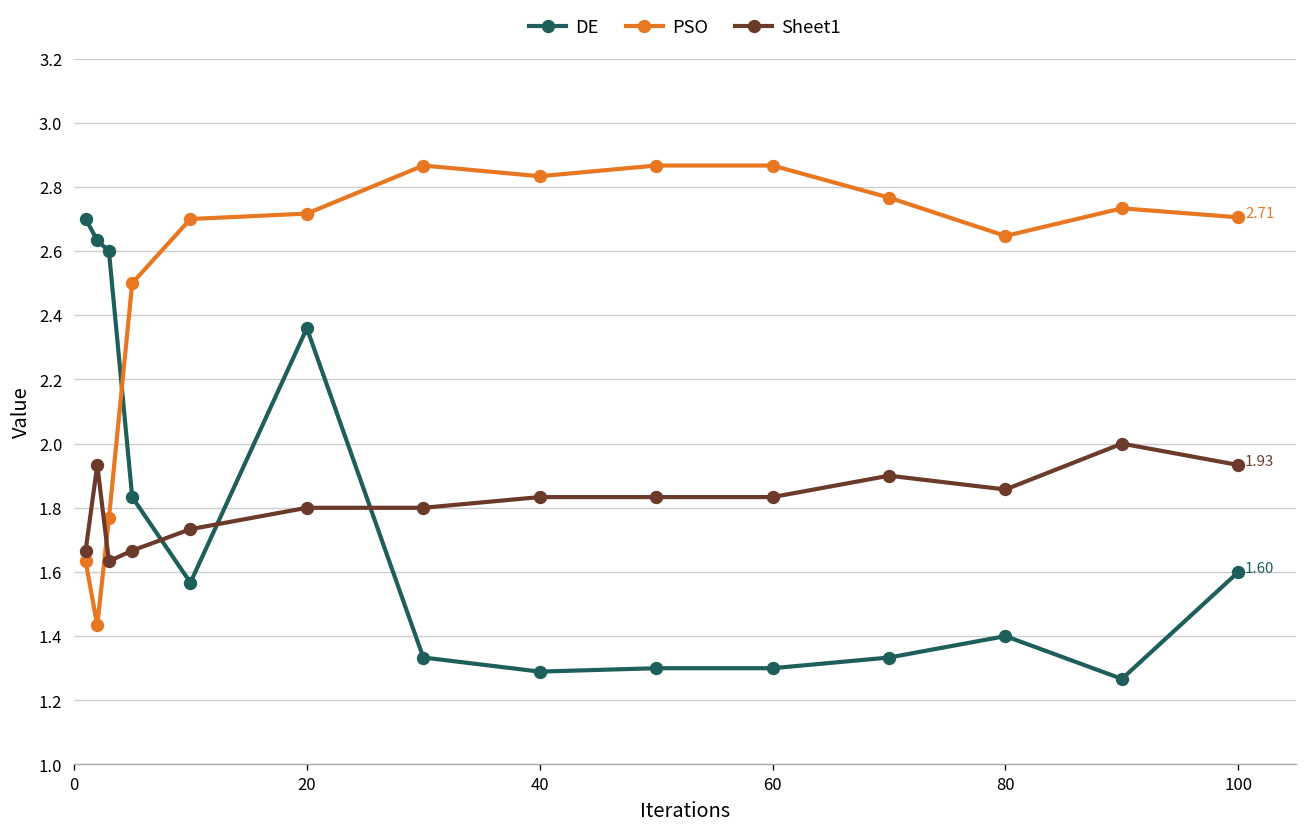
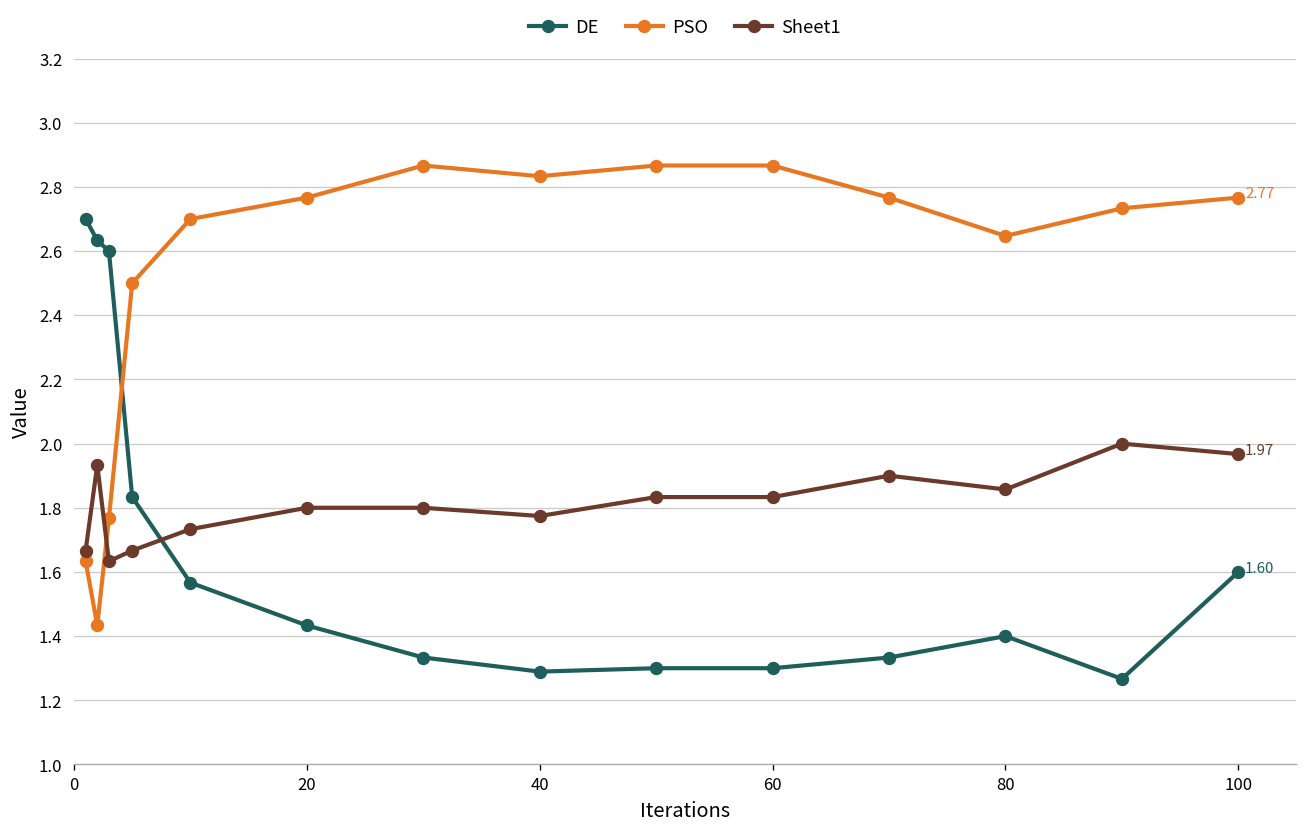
DE, 20: 2.36 -> 1.43
PSO, 20: 2.72 -> 2.77
Sheet1, 40: 1.83 -> 1.77
PSO, 100: 2.71 -> 2.77
Sheet1, 100: 1.93 -> 1.97
